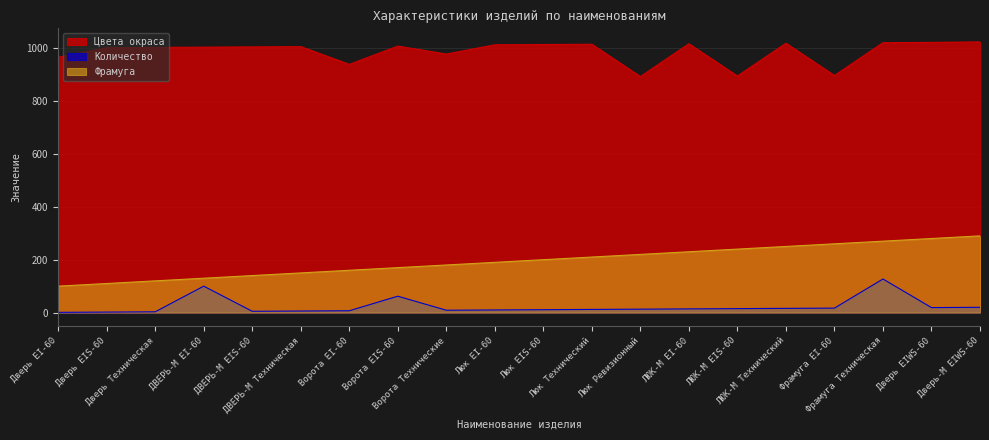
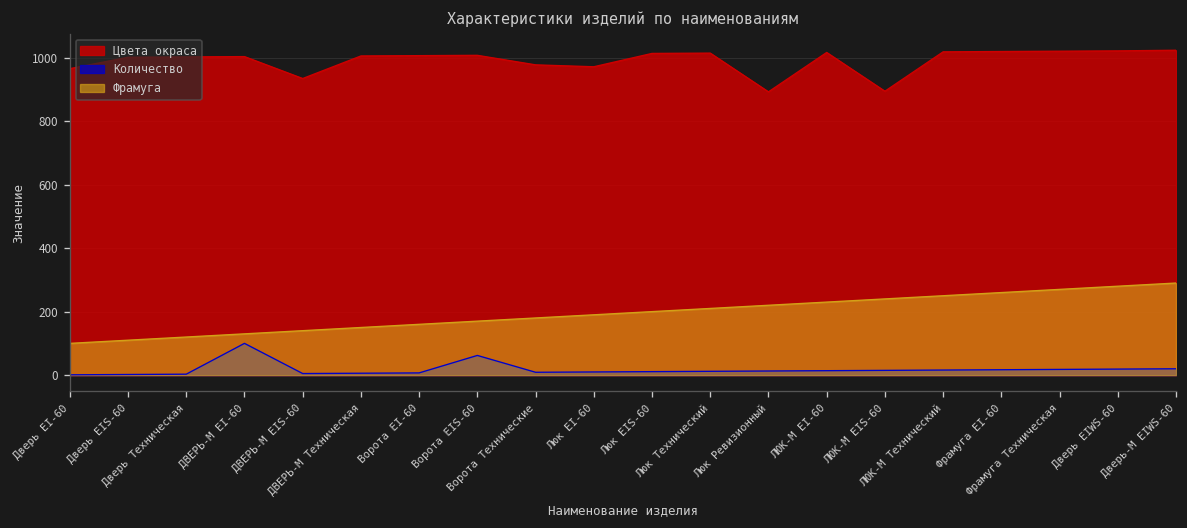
Цвета окраса, ДВЕРЬ-М EIS-60: 1000 -> 930
Цвета окраса, Ворота EI-60: 940 -> 1010
Цвета окраса, Люк EI-60: 1010 -> 970
Цвета окраса, Фрамуга EI-60: 900 -> 1020
Количество, Фрамуга Техническая: 130 -> 20
